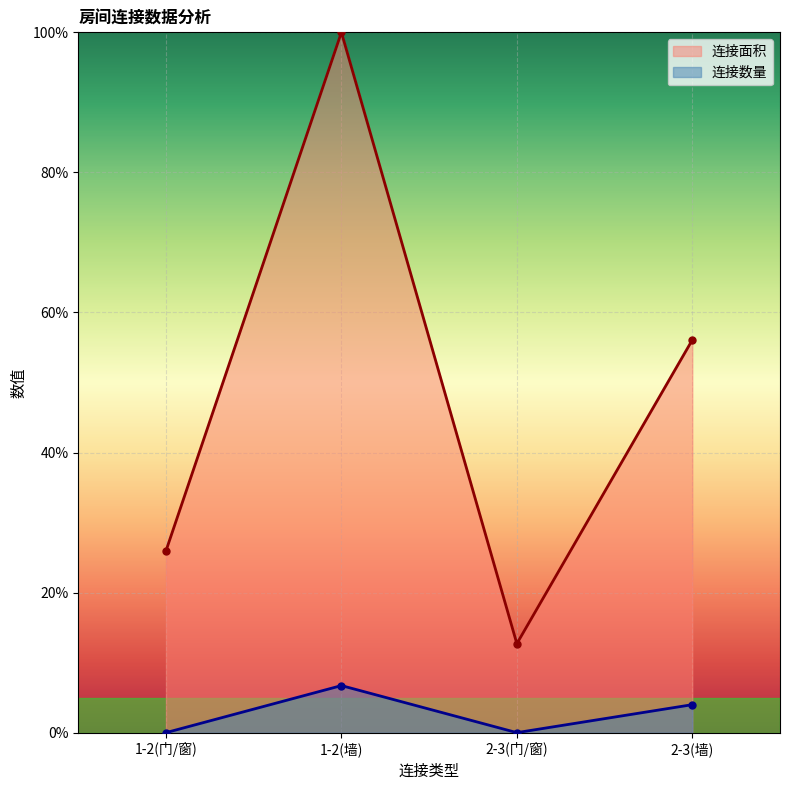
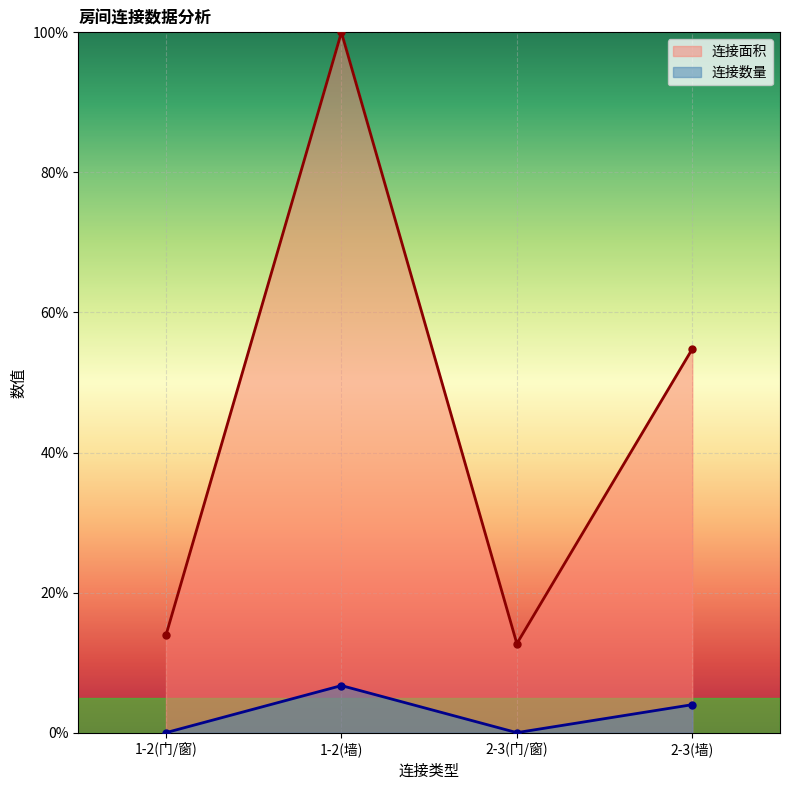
连接面积, 1-2(门/窗): 26% -> 14%
连接面积, 2-3(墙): 56% -> 55%
